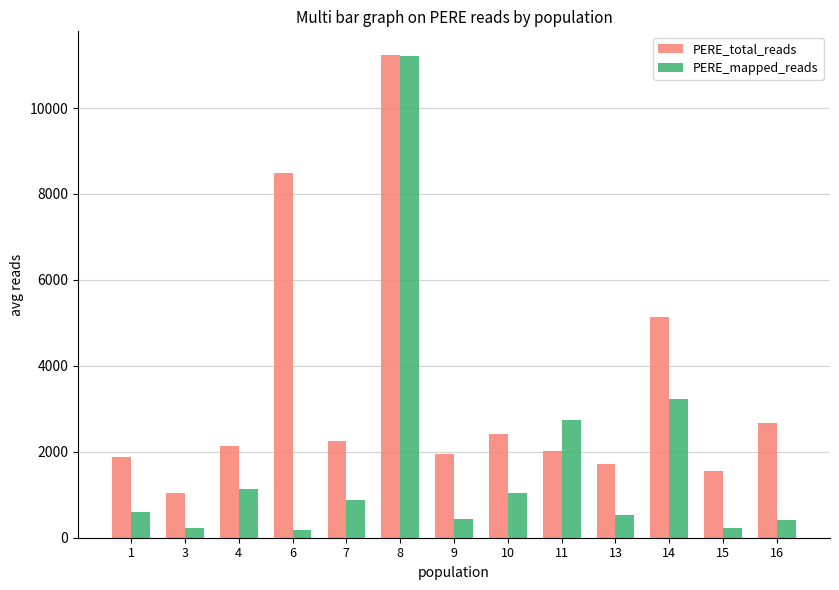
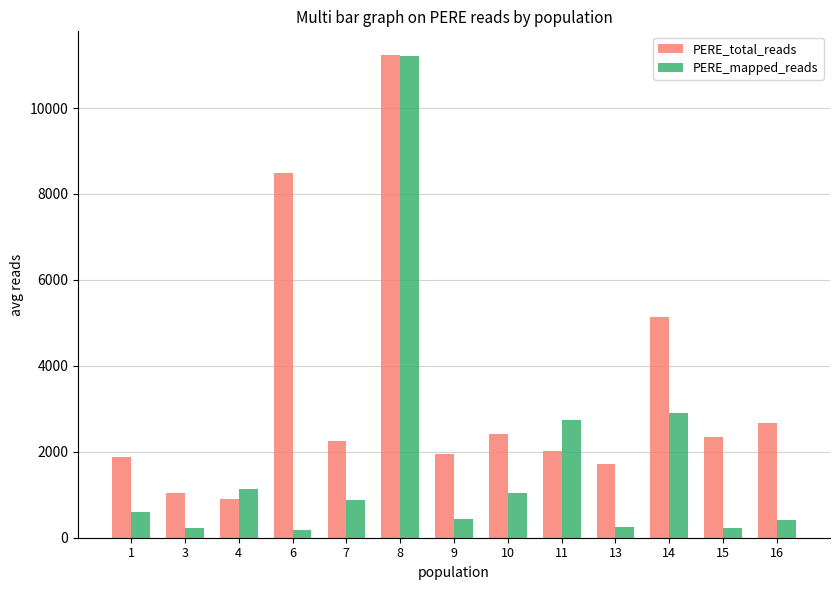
PERE_total_reads, 4: 2100 -> 900
PERE_mapped_reads, 13: 500 -> 300
PERE_mapped_reads, 14: 3200 -> 2900
PERE_total_reads, 15: 1600 -> 2300
